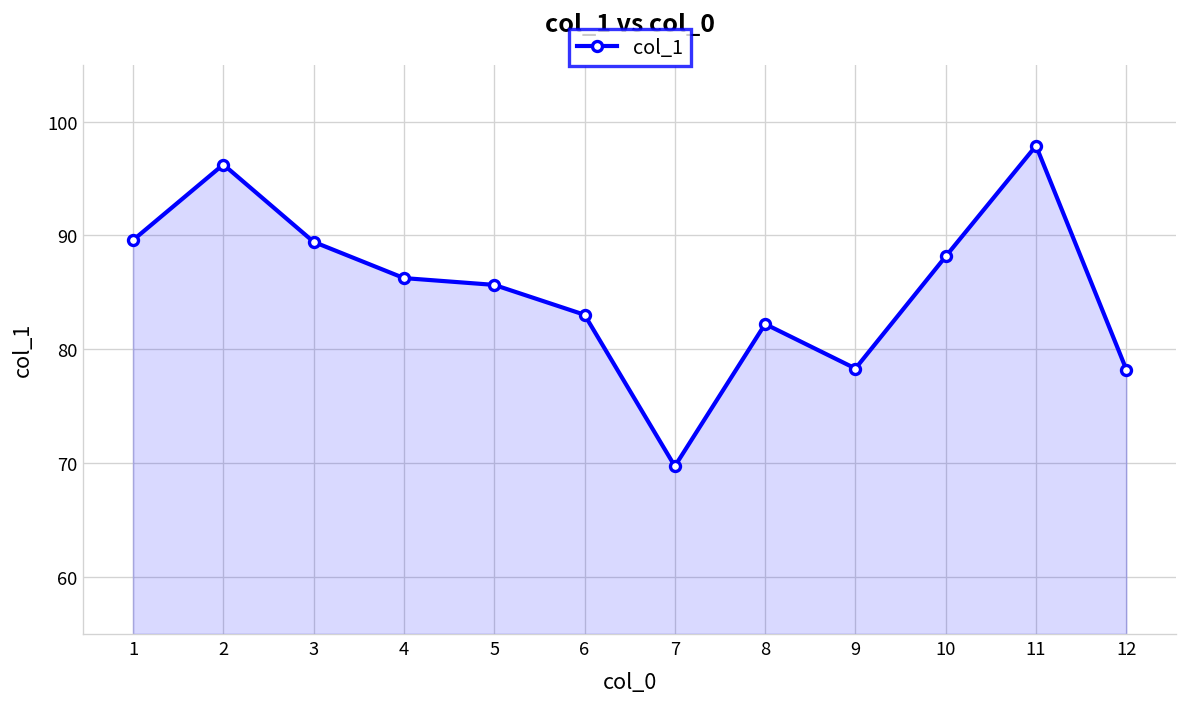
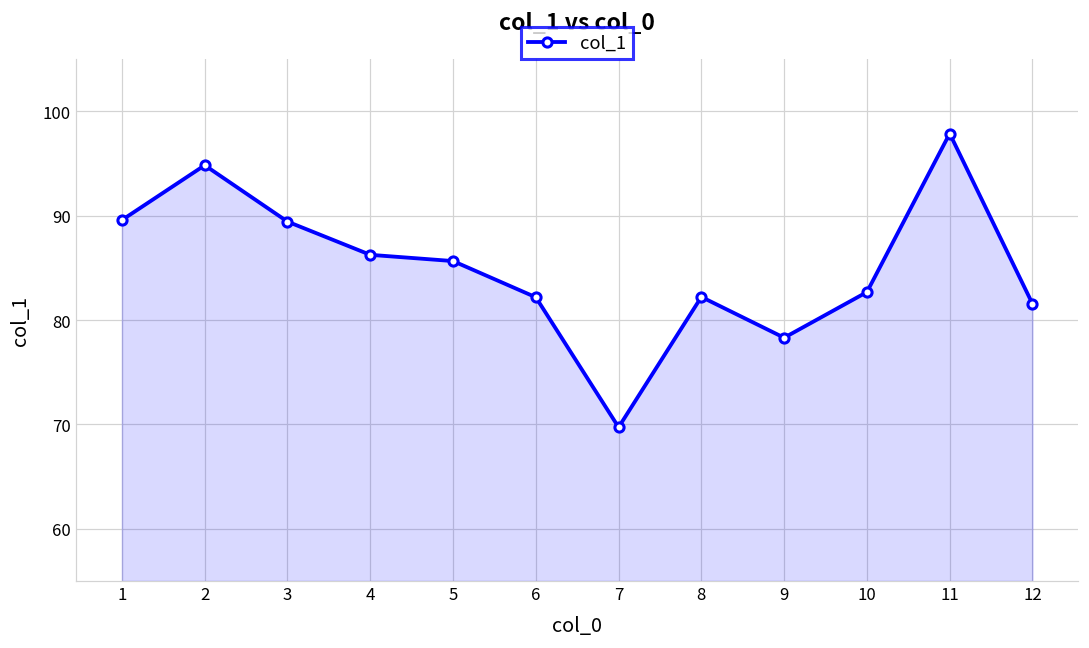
2: 96 -> 95
6: 83 -> 82
10: 88 -> 83
12: 78 -> 82
